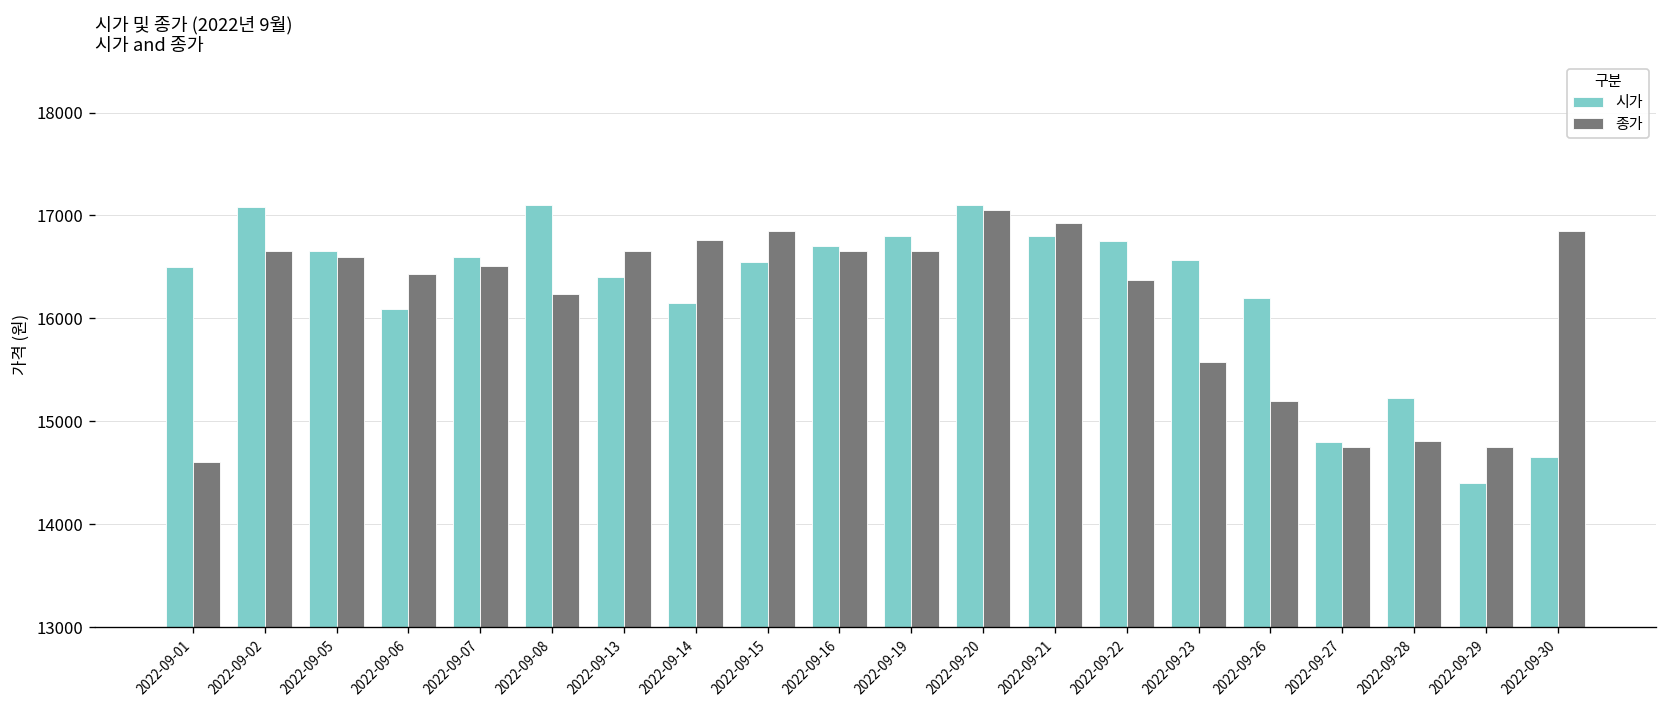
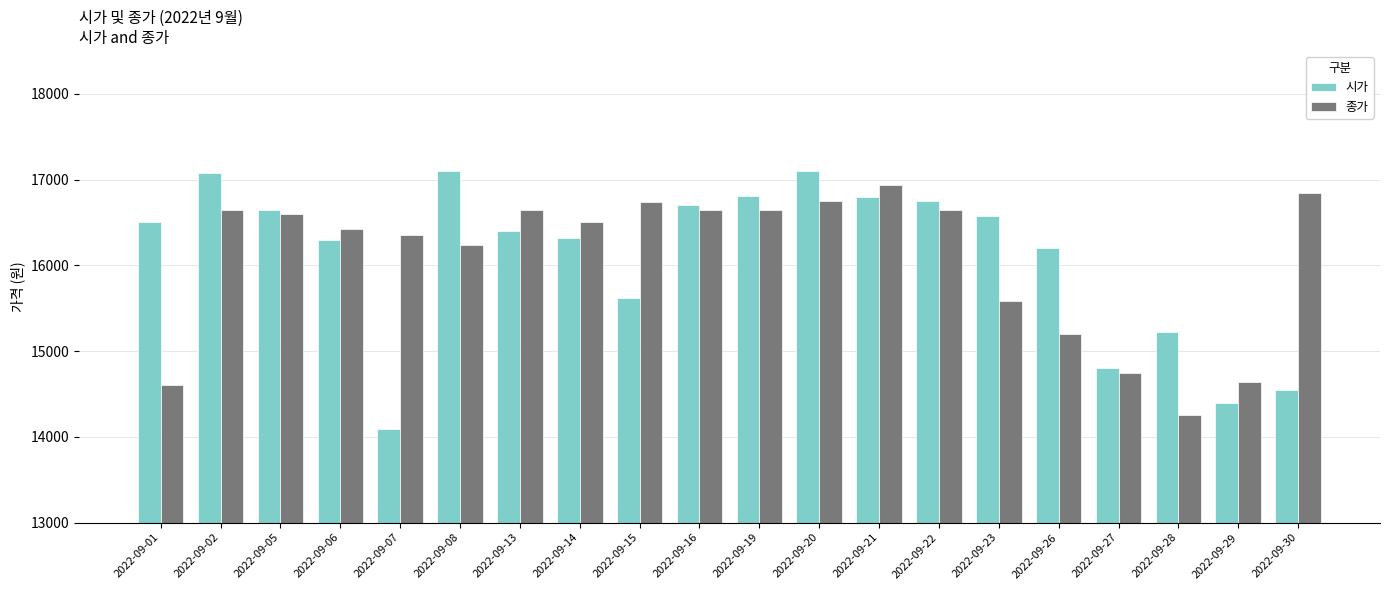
시가, 2022-09-06: 16100 -> 16300
시가, 2022-09-07: 16600 -> 14100
종가, 2022-09-07: 16500 -> 16400
시가, 2022-09-14: 16200 -> 16300
종가, 2022-09-14: 16800 -> 16500
시가, 2022-09-15: 16600 -> 15600
종가, 2022-09-15: 16900 -> 16700
종가, 2022-09-20: 17100 -> 16700
종가, 2022-09-22: 16400 -> 16700
종가, 2022-09-28: 14800 -> 14300
종가, 2022-09-29: 14800 -> 14600
시가, 2022-09-30: 14700 -> 14500
